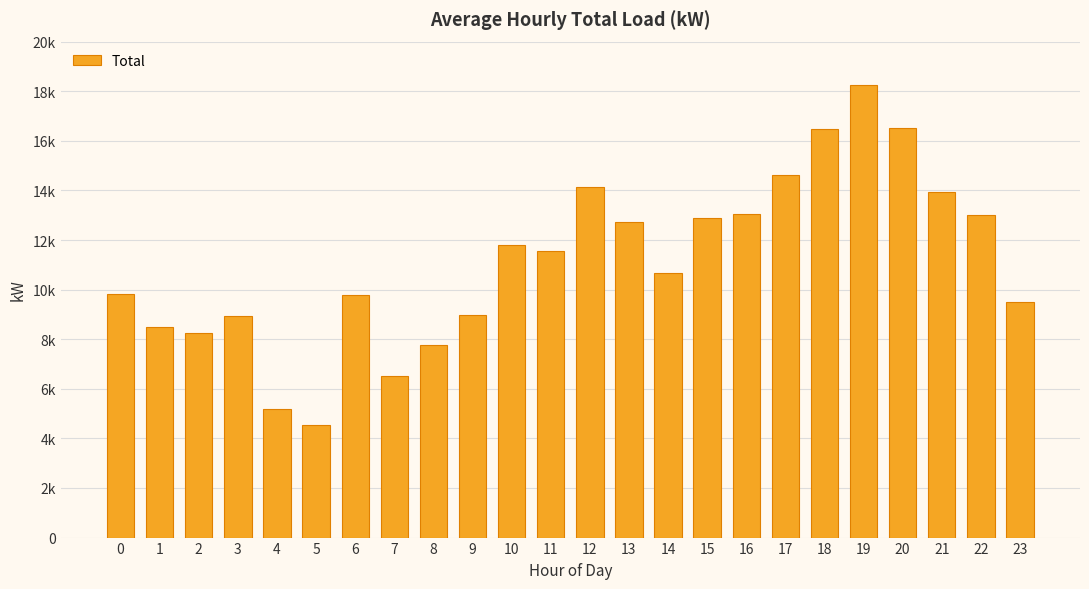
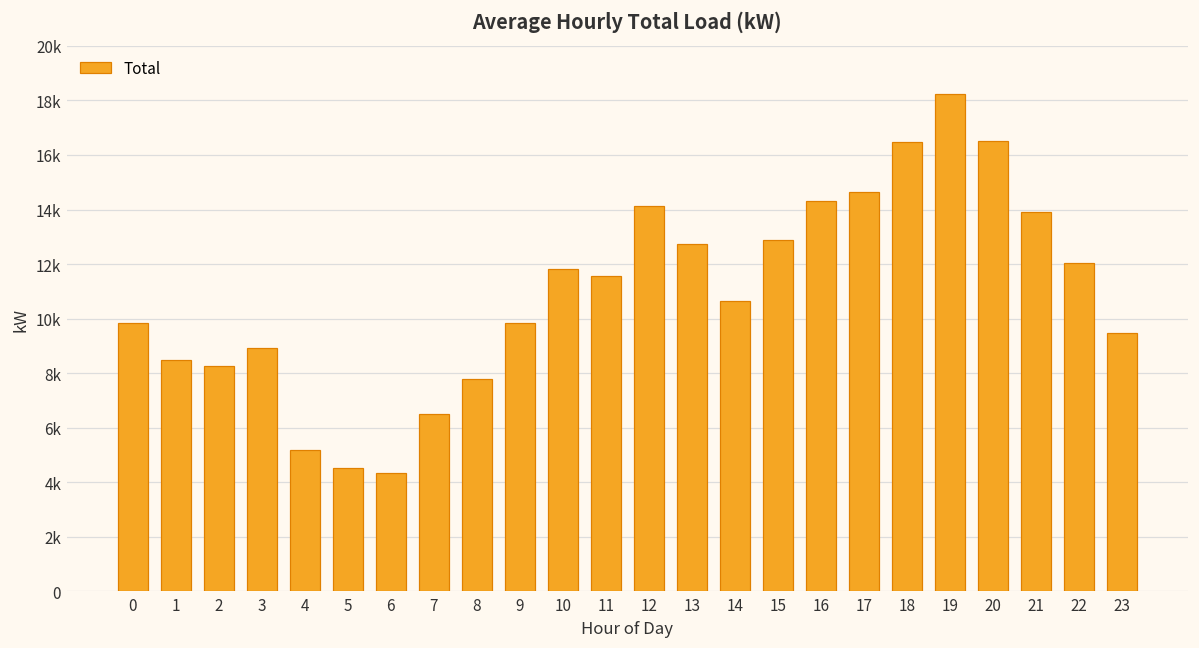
6: 9800 -> 4300
9: 9000 -> 9800
16: 13000 -> 14300
22: 13000 -> 12000
